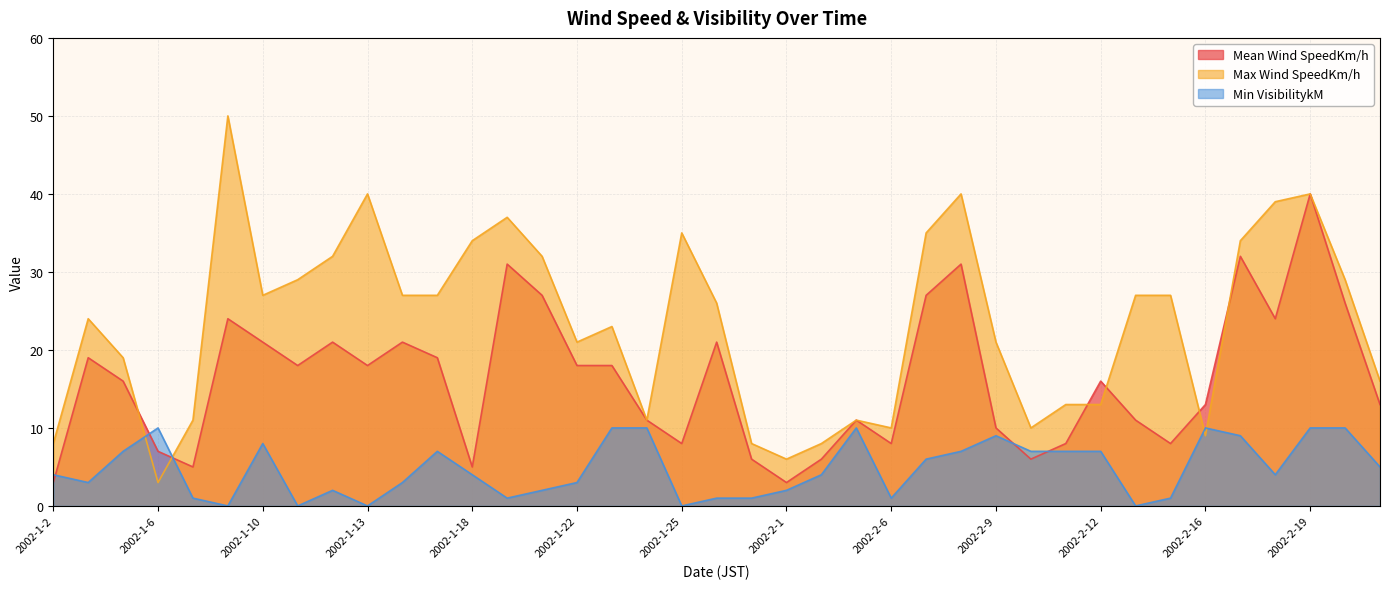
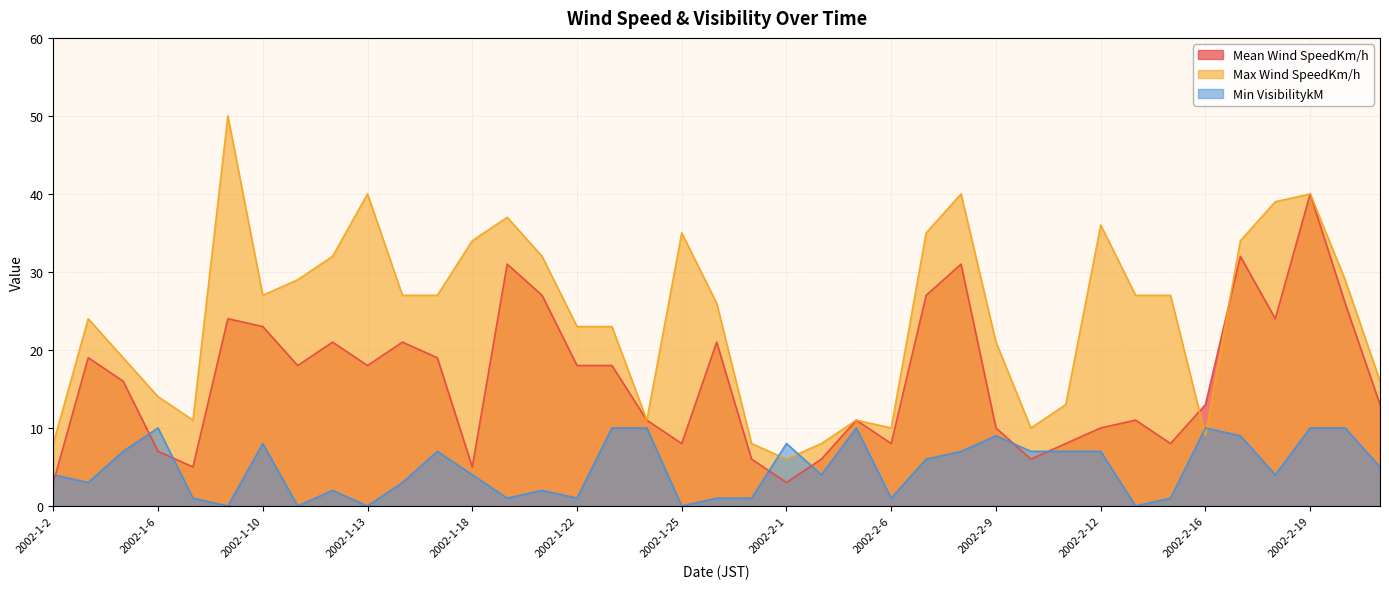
Max Wind SpeedKm/h, 2002-1-6: 3 -> 14
Mean Wind SpeedKm/h, 2002-1-10: 21 -> 23
Max Wind SpeedKm/h, 2002-1-22: 21 -> 23
Min VisibilitykM, 2002-1-22: 3 -> 1
Min VisibilitykM, 2002-2-1: 2 -> 8
Mean Wind SpeedKm/h, 2002-2-12: 16 -> 10
Max Wind SpeedKm/h, 2002-2-12: 13 -> 36
